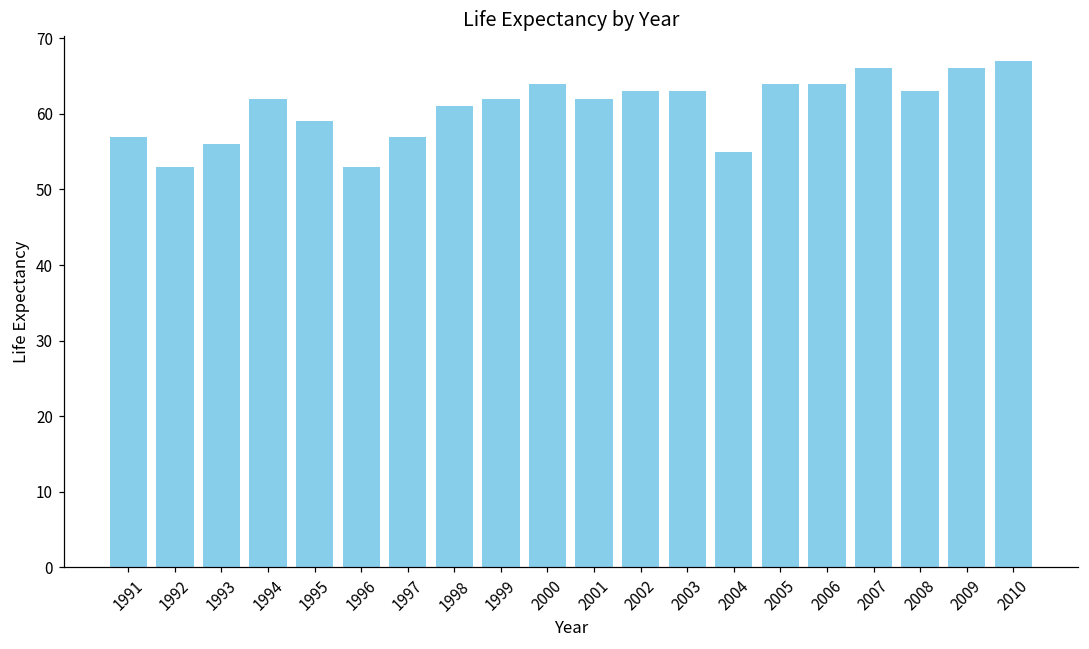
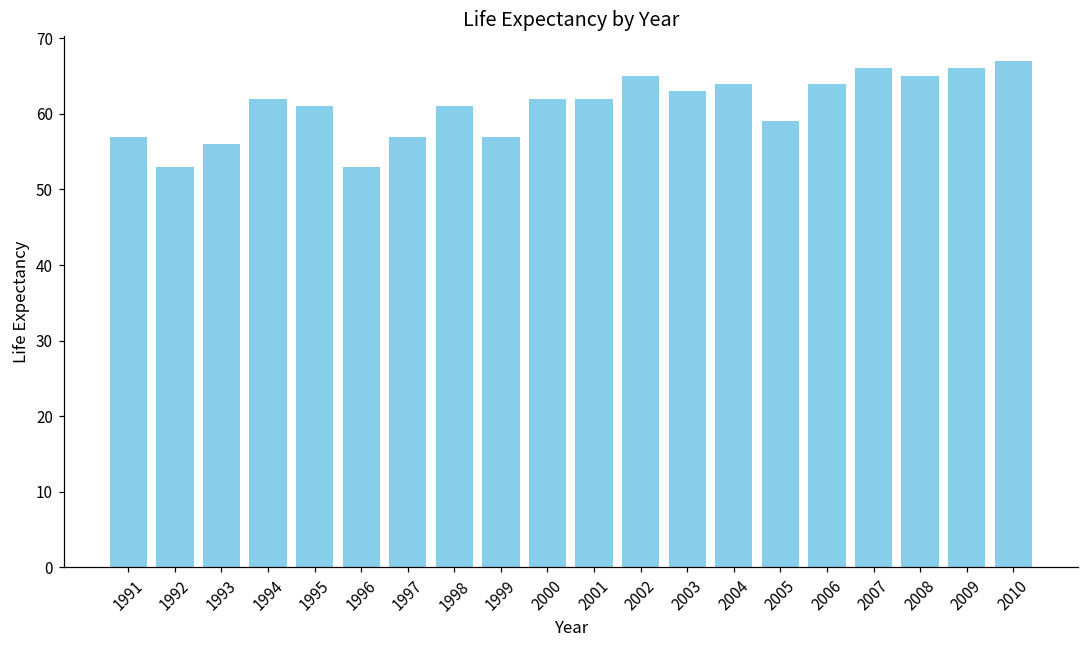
1995: 59 -> 61
1999: 62 -> 57
2000: 64 -> 62
2002: 63 -> 65
2004: 55 -> 64
2005: 64 -> 59
2008: 63 -> 65
